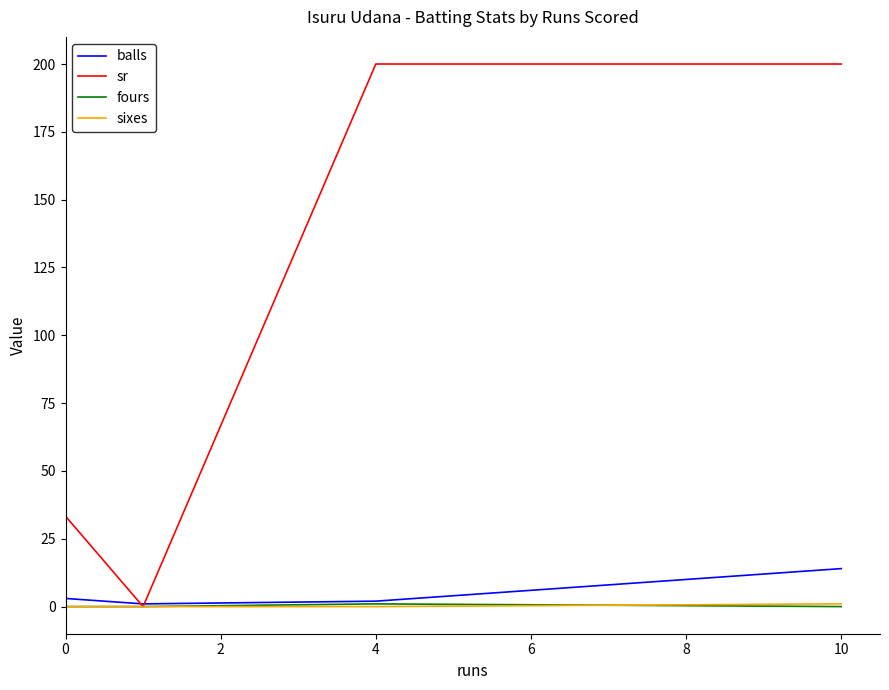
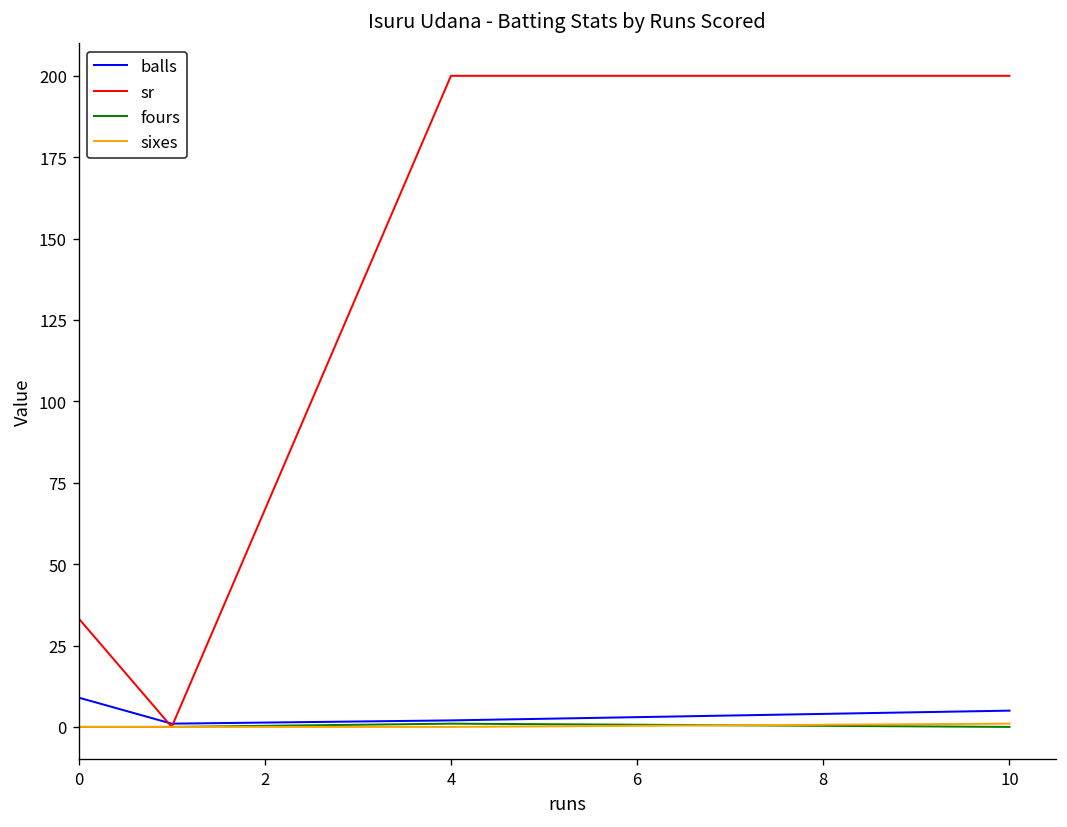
balls, 0: 3 -> 9
balls, 10: 14 -> 5
